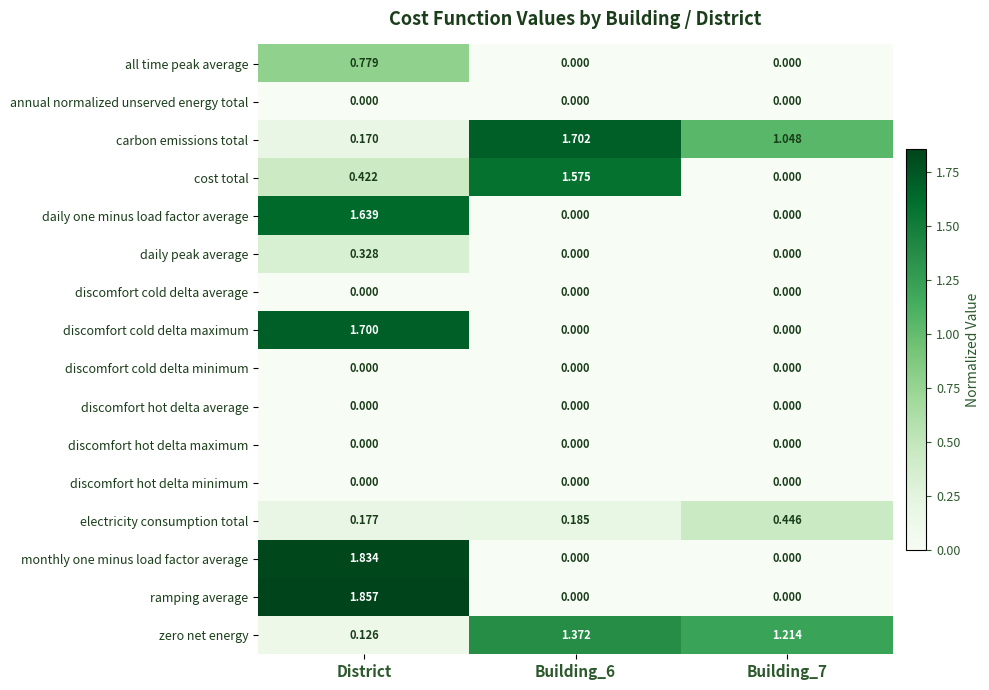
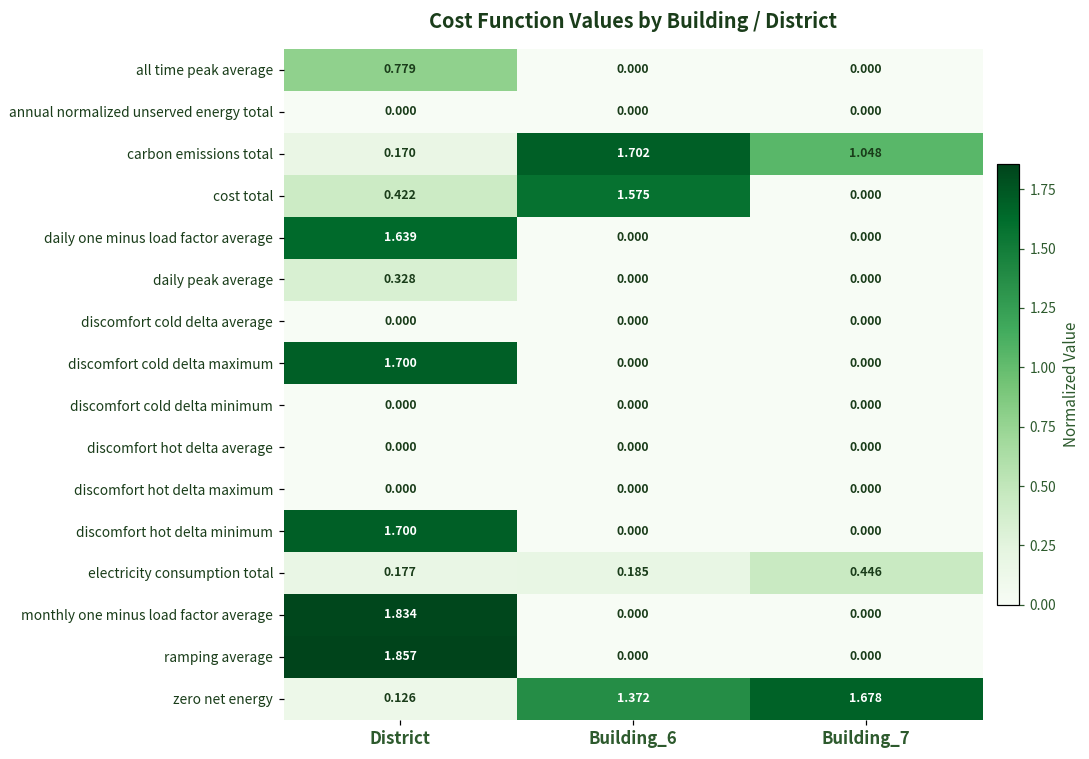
discomfort hot delta minimum, District: 0.000 -> 1.700
zero net energy, Building_7: 1.214 -> 1.678
